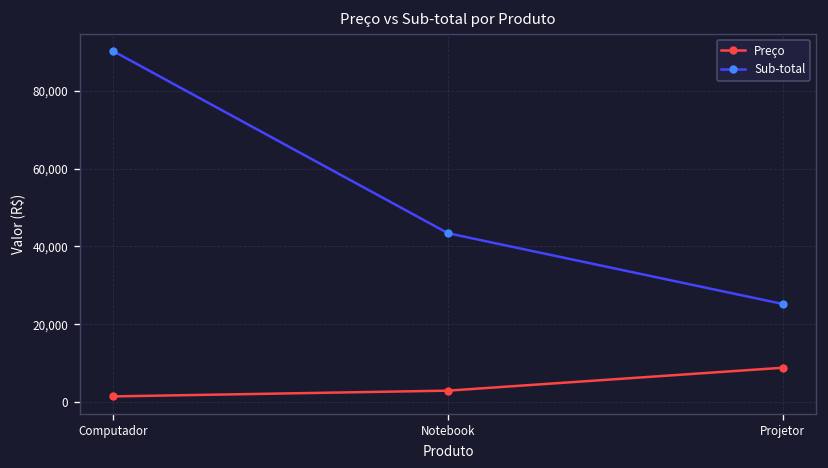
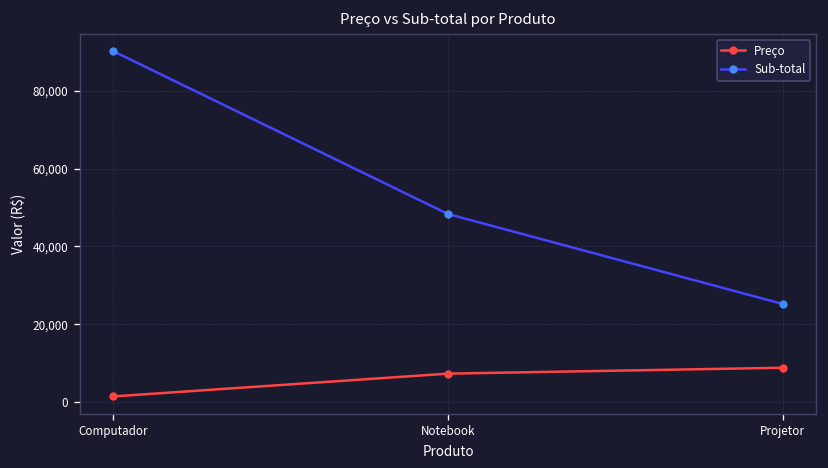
Preço, Notebook: 3,000 -> 7,000
Sub-total, Notebook: 43,000 -> 48,000
